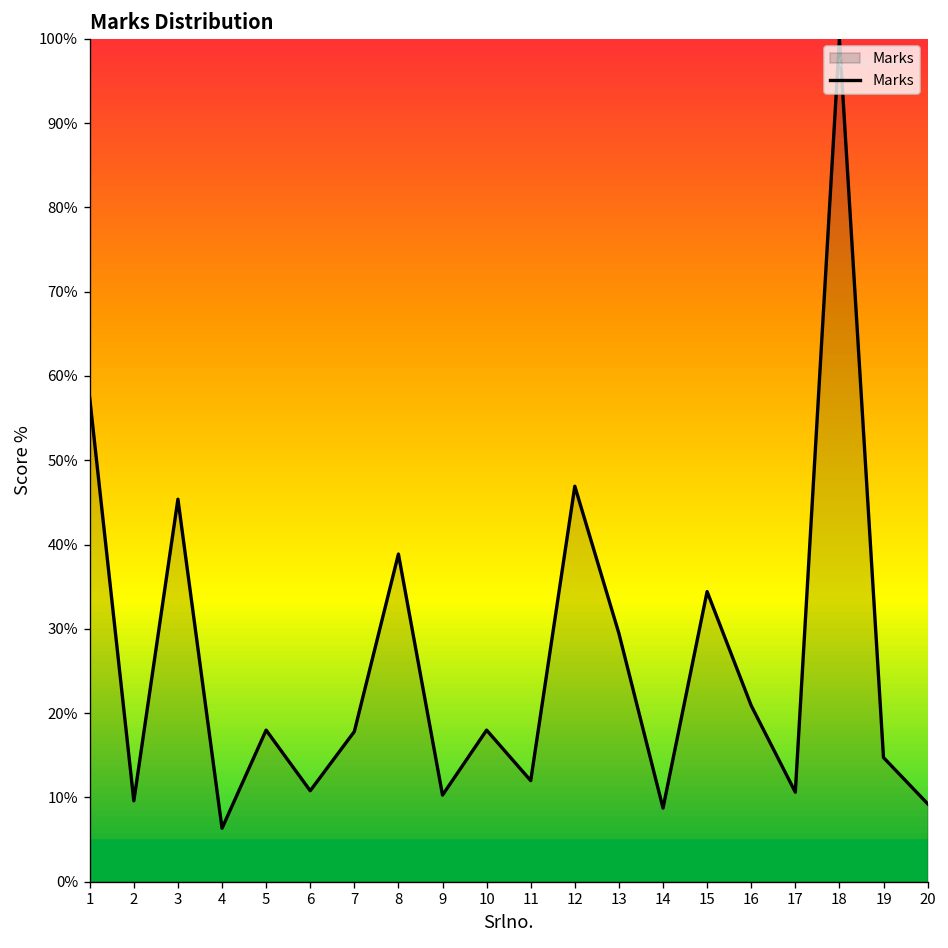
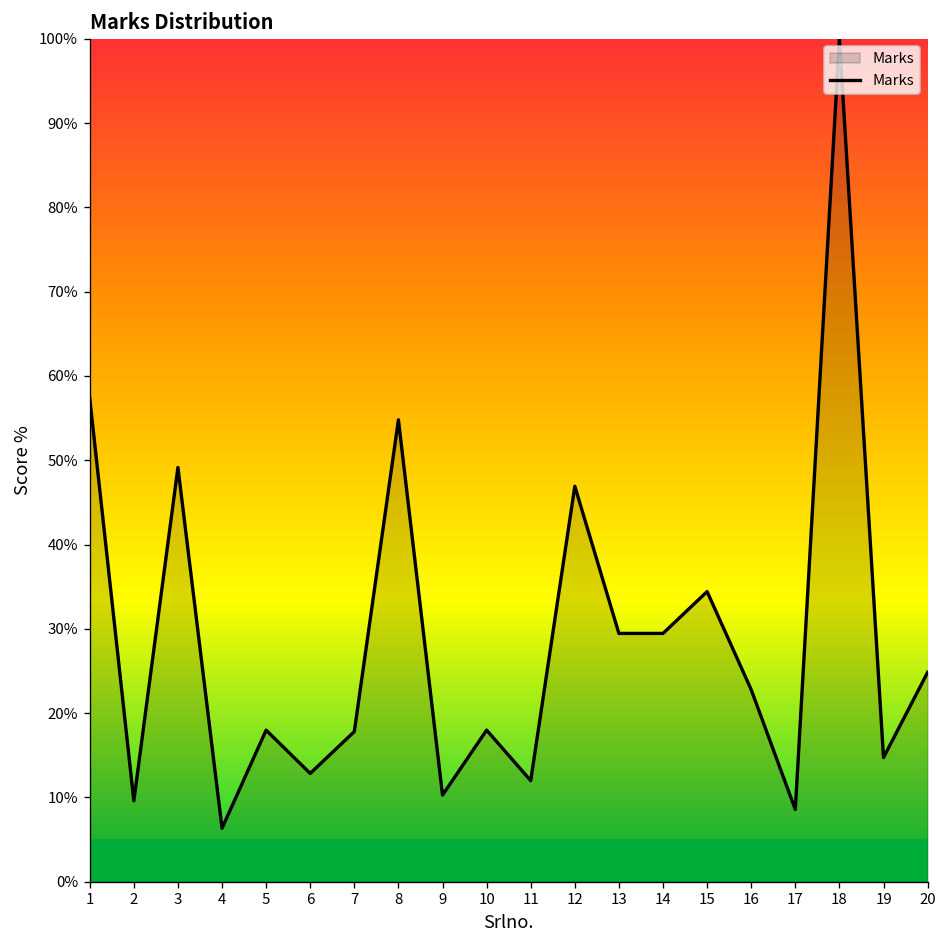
3: 45% -> 49%
6: 11% -> 13%
8: 39% -> 55%
14: 9% -> 29%
16: 21% -> 23%
17: 11% -> 9%
20: 9% -> 25%
